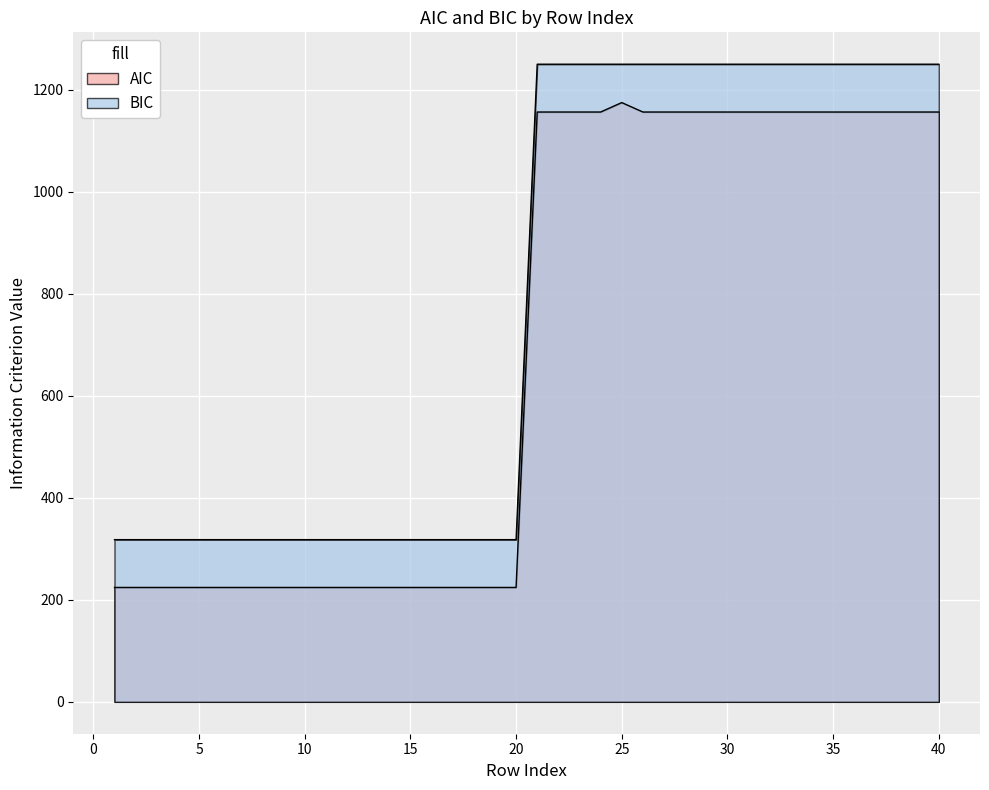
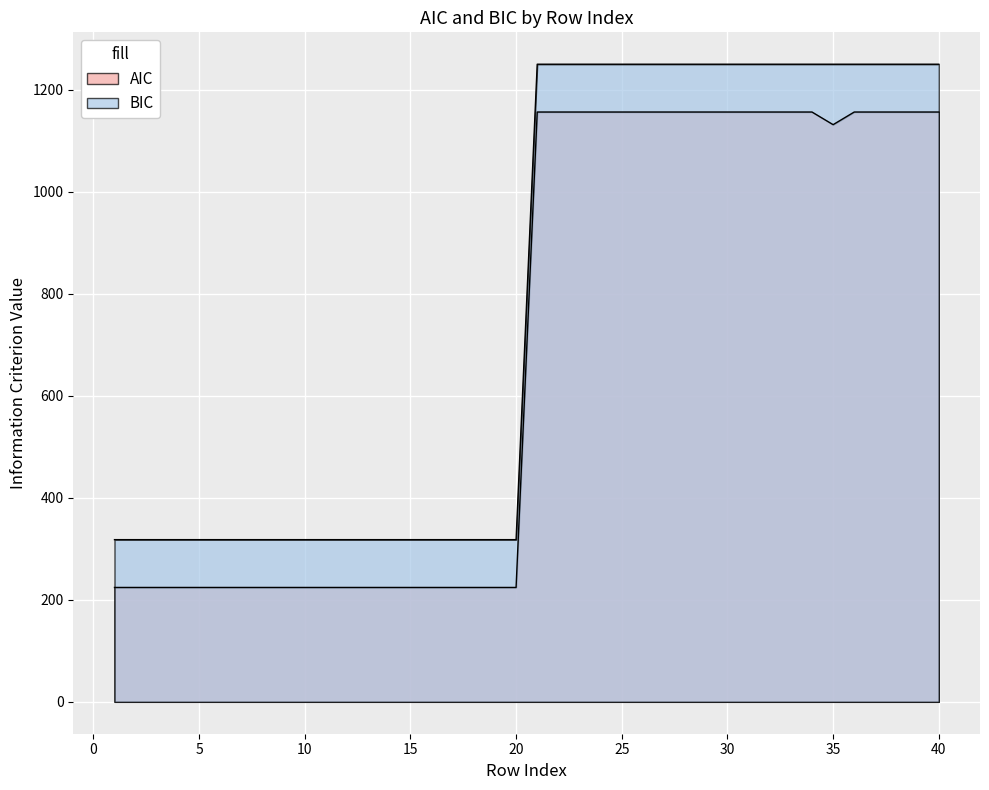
AIC, 25: 1180 -> 1160
AIC, 35: 1160 -> 1130
